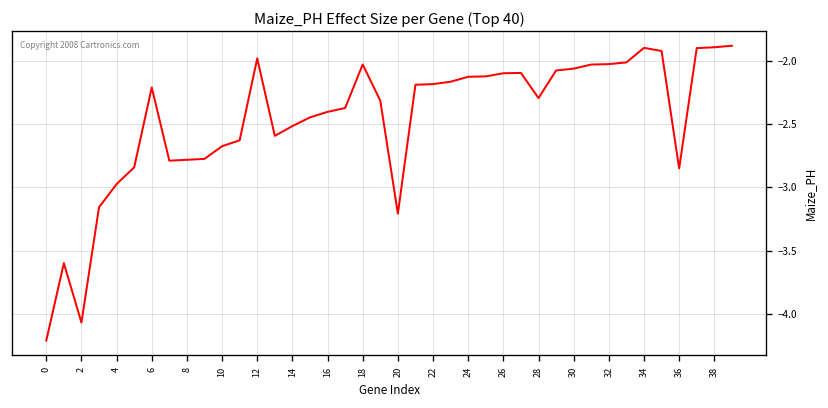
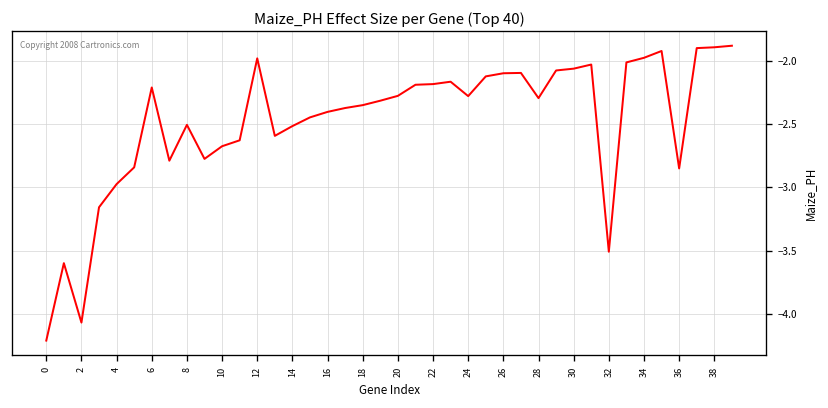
8: -2.78 -> -2.51
18: -2.03 -> -2.35
20: -3.21 -> -2.28
24: -2.13 -> -2.28
32: -2.03 -> -3.51
34: -1.90 -> -1.98
